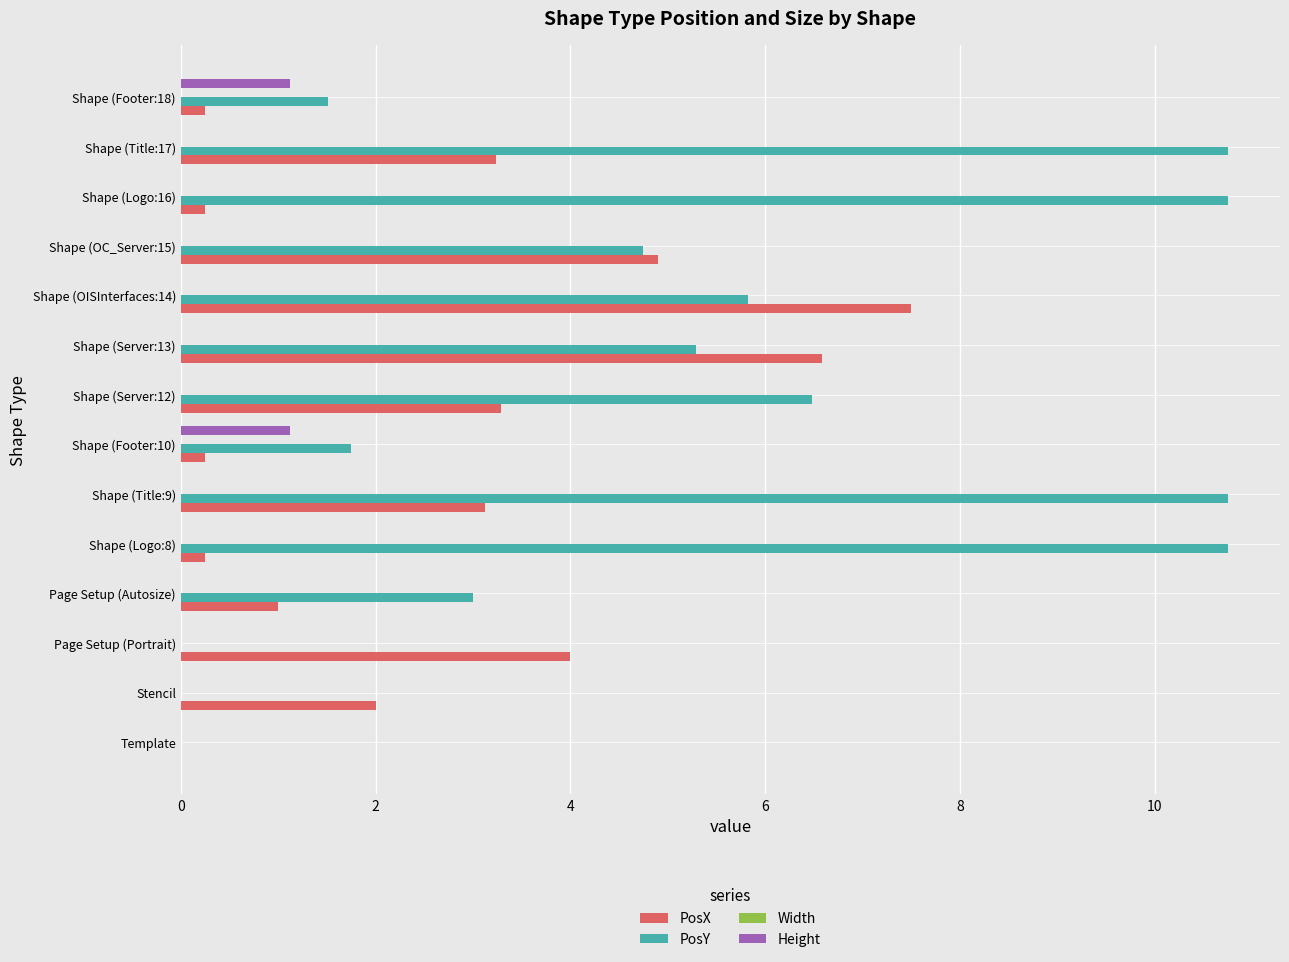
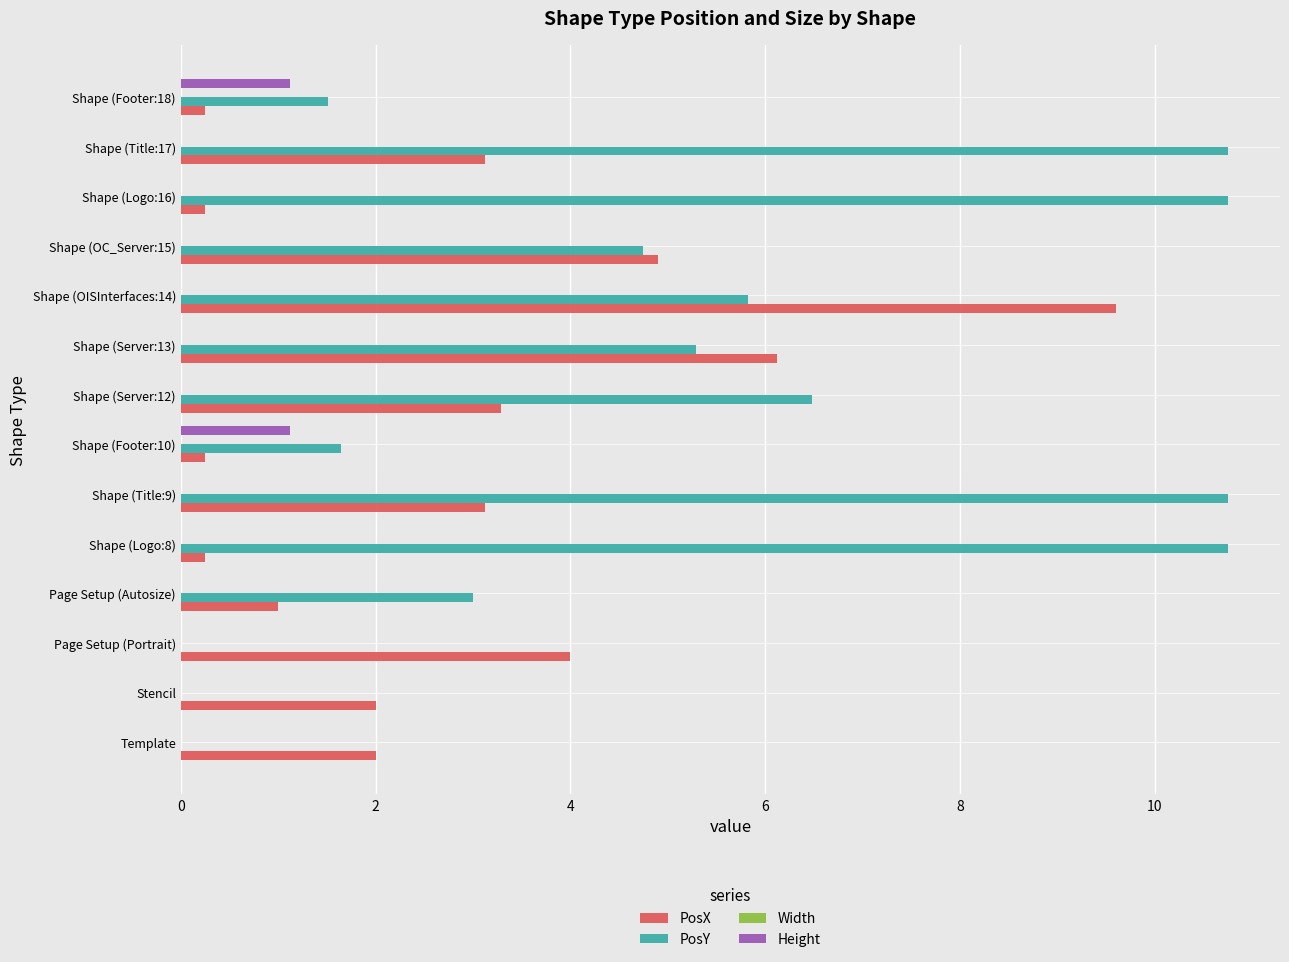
PosX, Shape (Title:17): 3.2 -> 3.1
PosX, Shape (OISInterfaces:14): 7.5 -> 9.6
PosX, Shape (Server:13): 6.6 -> 6.1
PosY, Shape (Footer:10): 1.8 -> 1.7
PosX, Template: 0 -> 2
